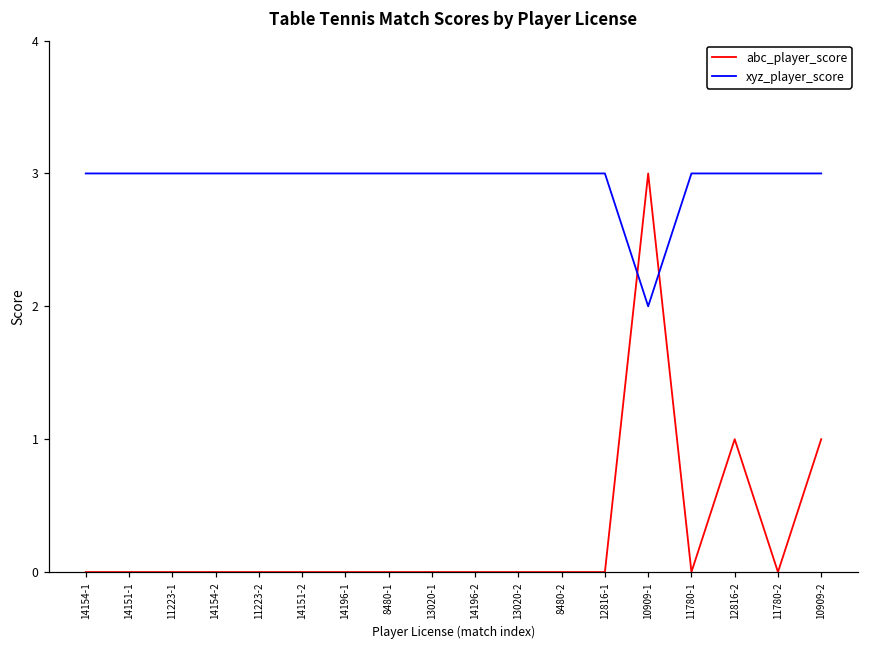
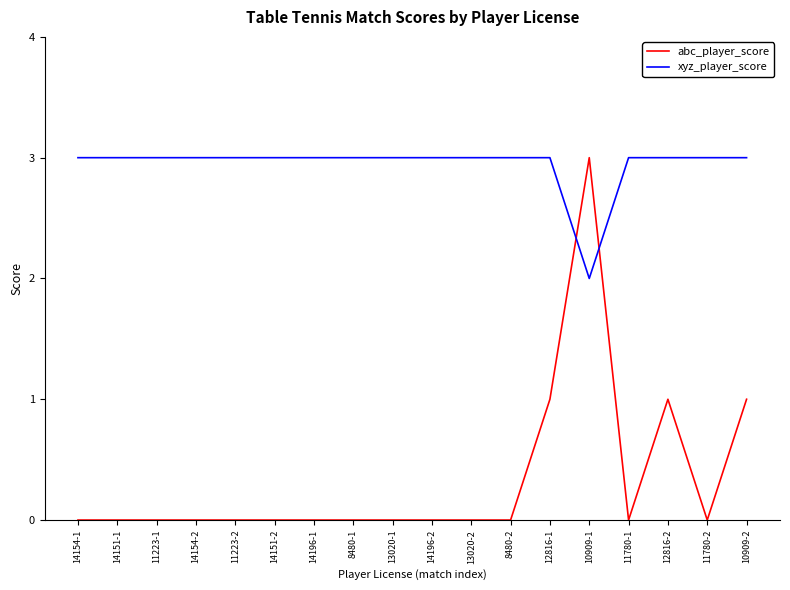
abc_player_score, 12816-1: 0 -> 1
